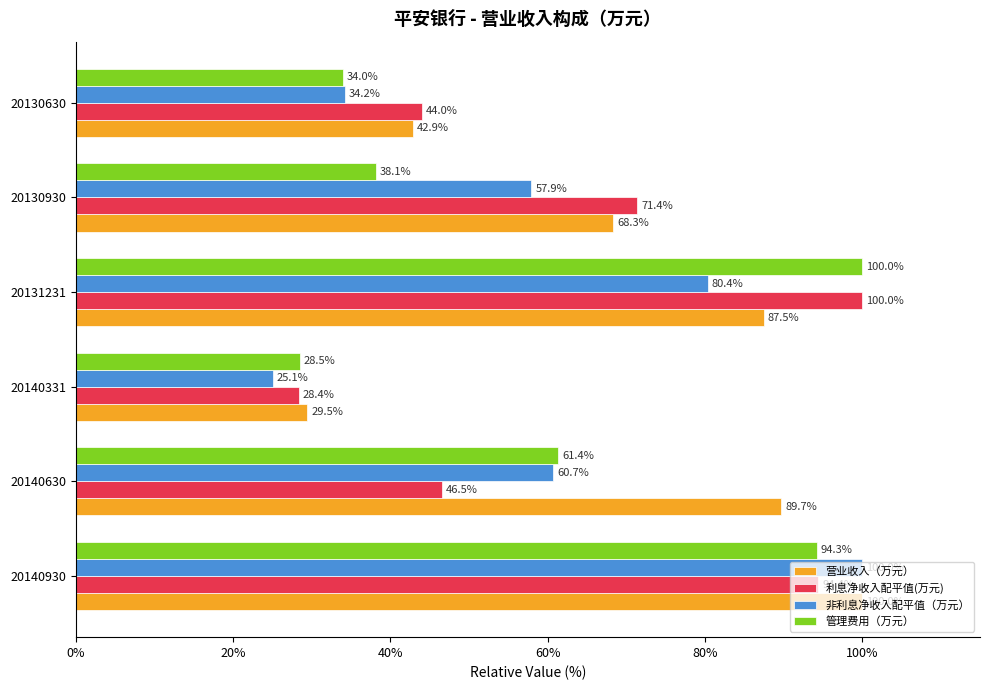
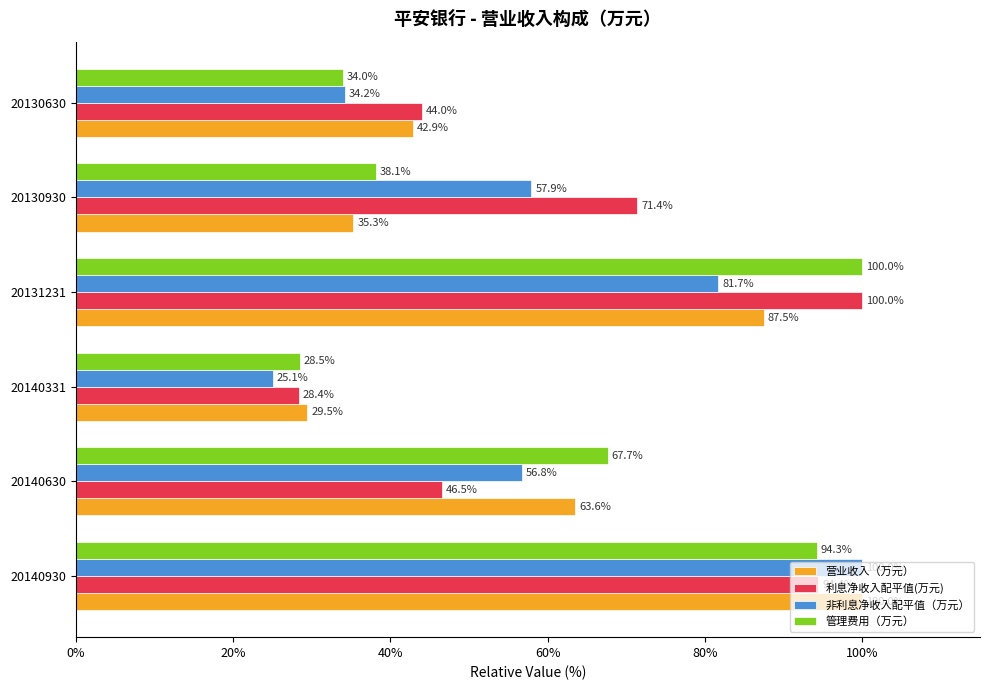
营业收入（万元）, 20130930: 68.3% -> 35.3%
非利息净收入配平值（万元）, 20131231: 80.4% -> 81.7%
管理费用（万元）, 20140630: 61.4% -> 67.7%
非利息净收入配平值（万元）, 20140630: 60.7% -> 56.8%
营业收入（万元）, 20140630: 89.7% -> 63.6%
